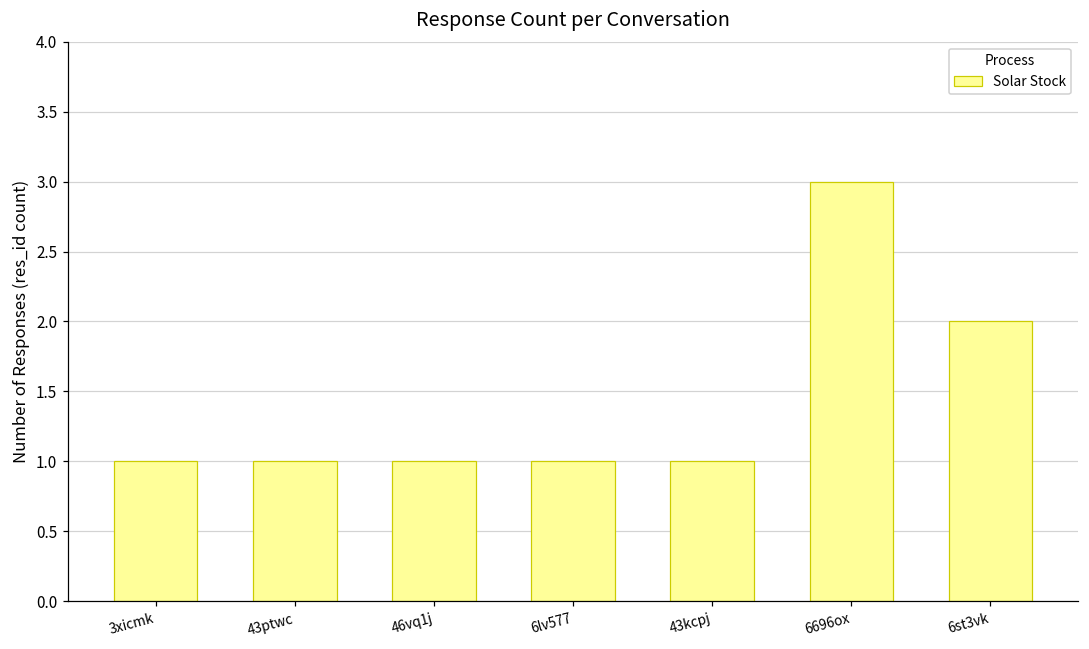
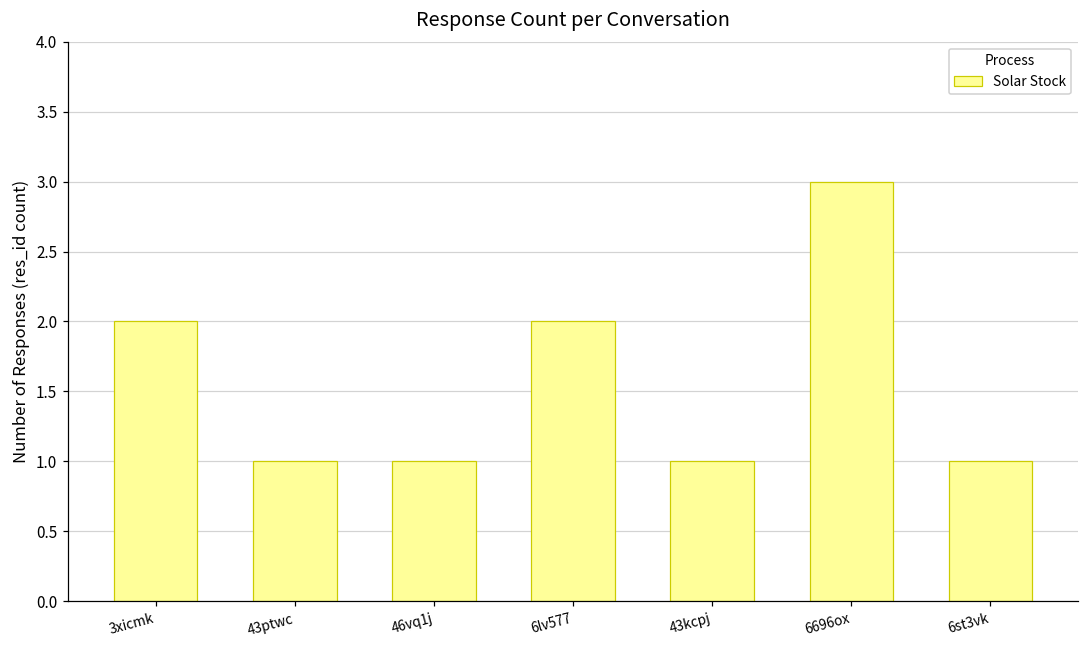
3xicmk: 1 -> 2
6lv577: 1 -> 2
6st3vk: 2 -> 1
